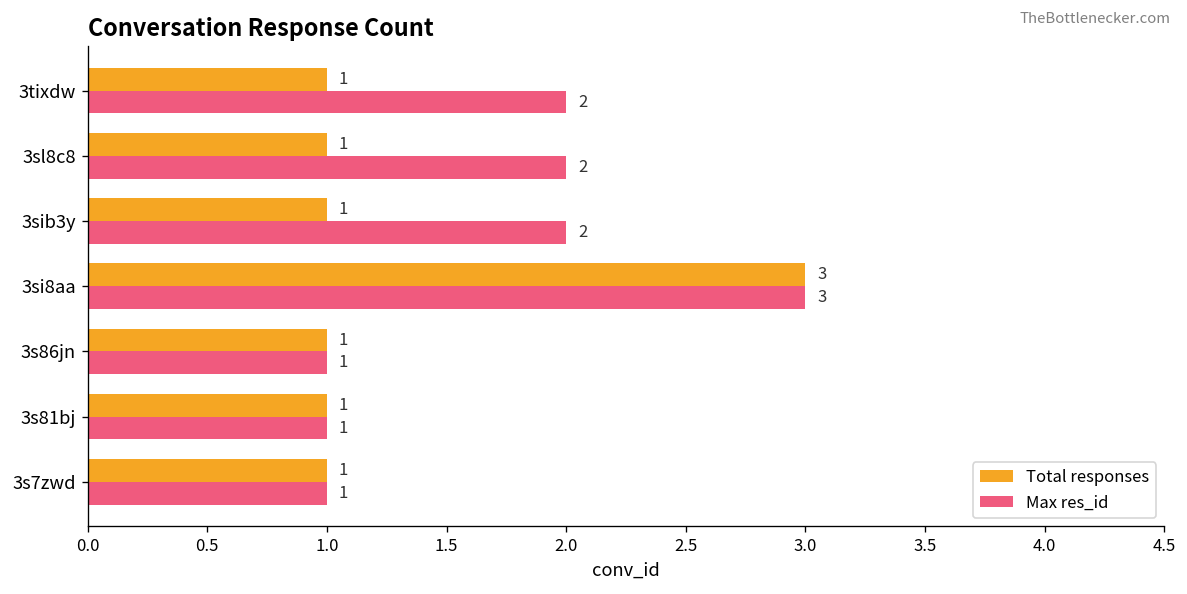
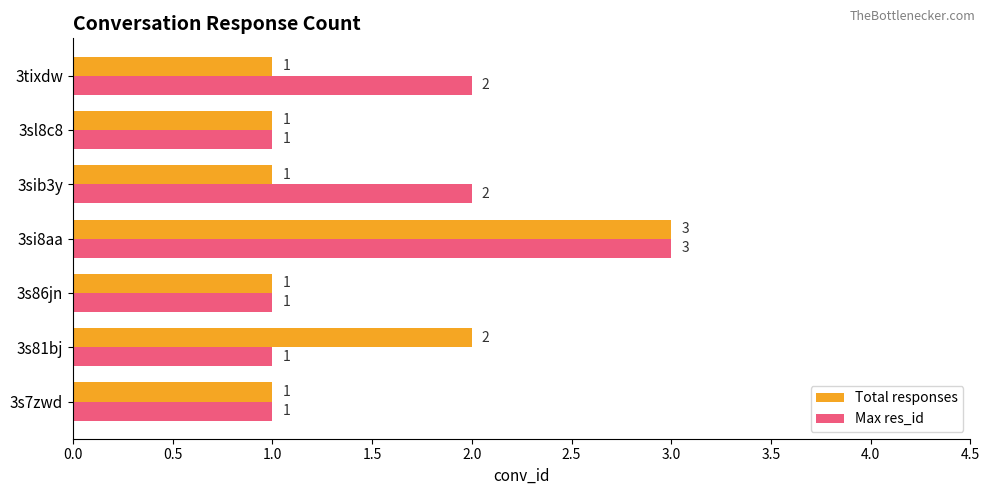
Max res_id, 3sl8c8: 2 -> 1
Total responses, 3s81bj: 1 -> 2
